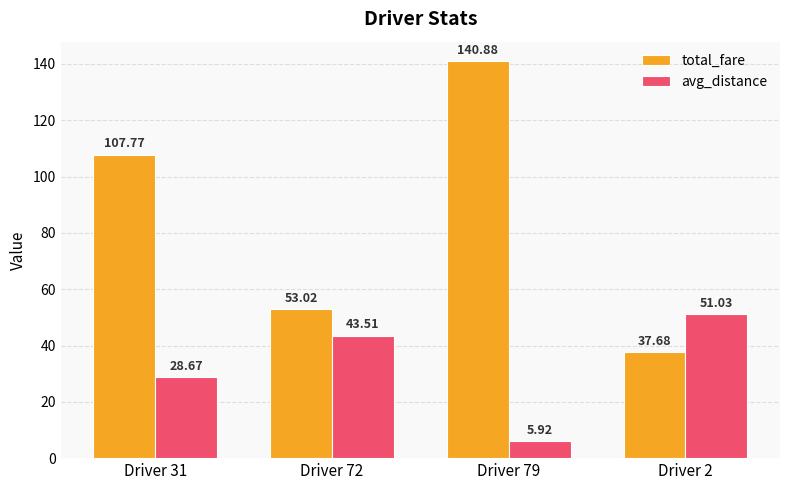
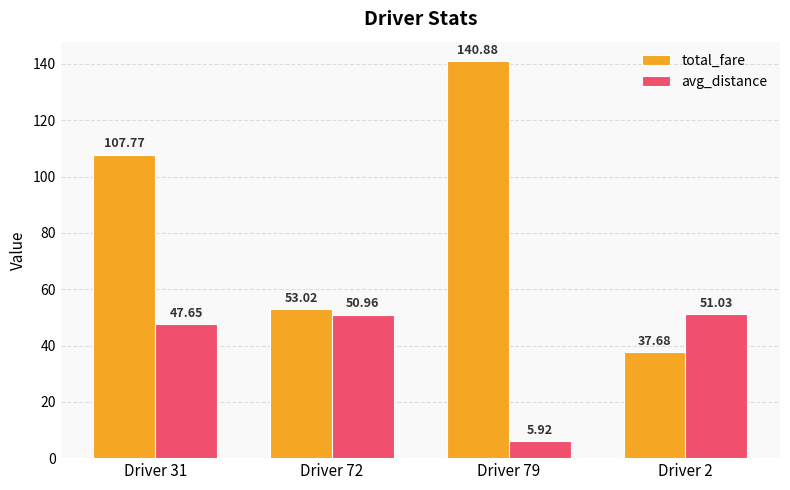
avg_distance, Driver 31: 28.67 -> 47.65
avg_distance, Driver 72: 43.51 -> 50.96
